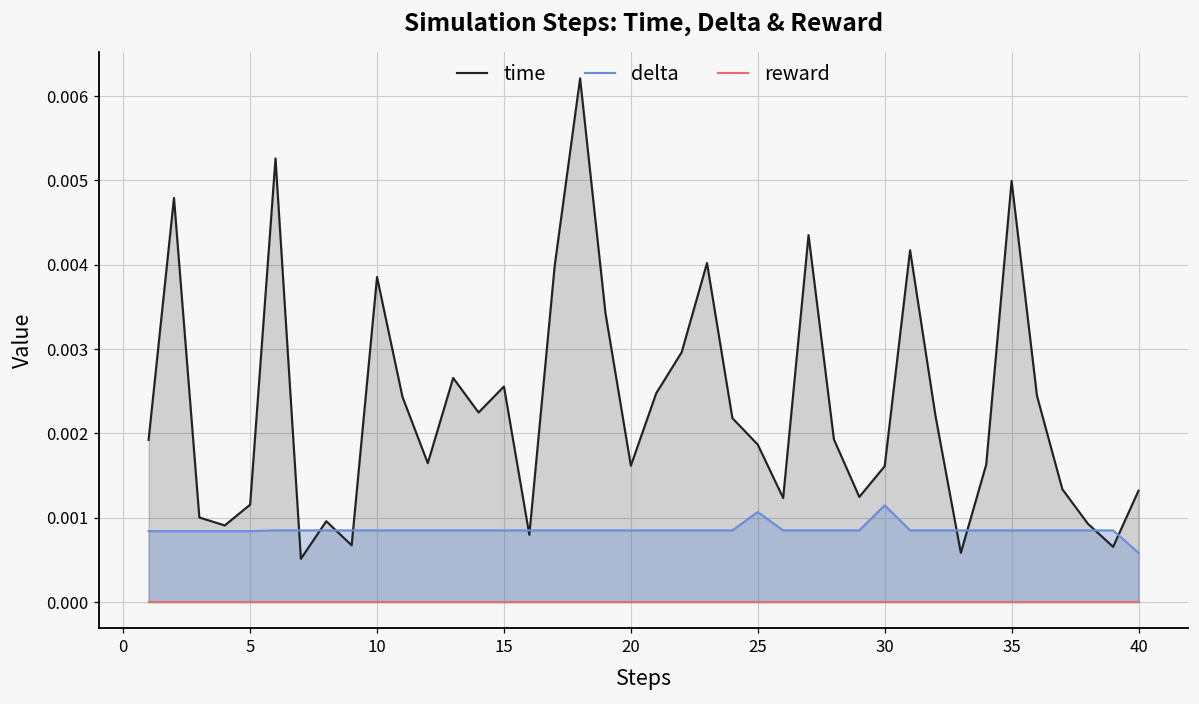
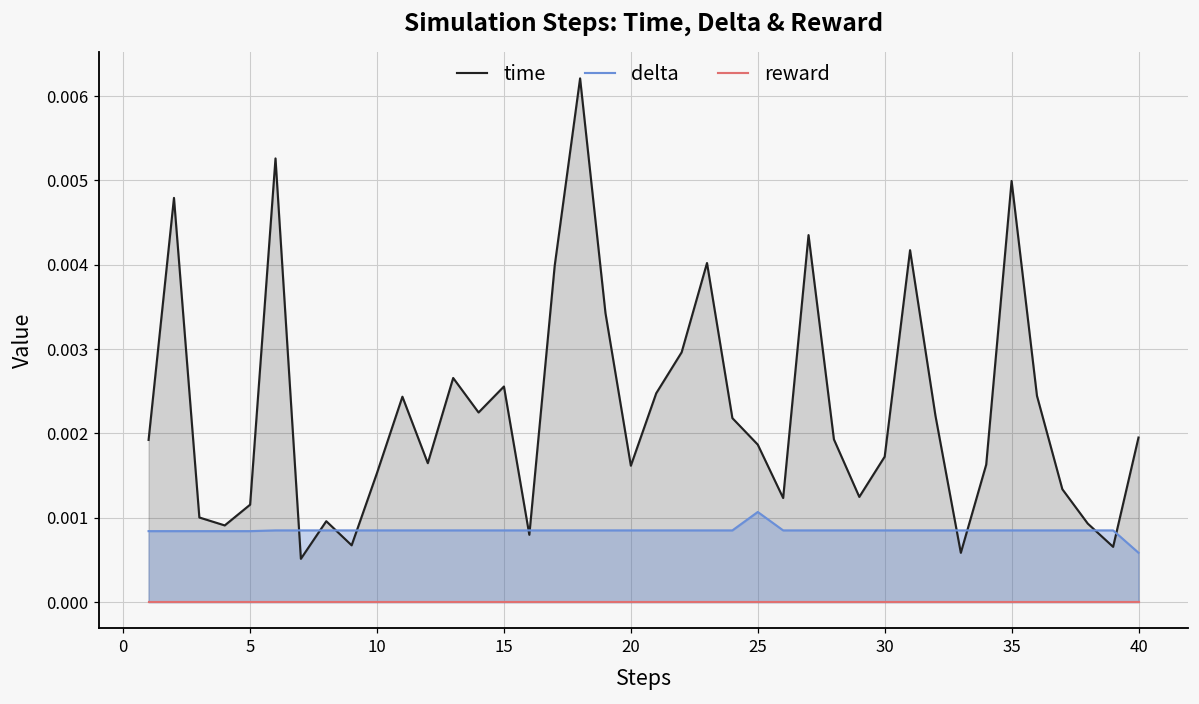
time, 10: 0.0039 -> 0.0015
time, 30: 0.0016 -> 0.0017
delta, 30: 0.0011 -> 0.0008
time, 40: 0.0013 -> 0.0020
